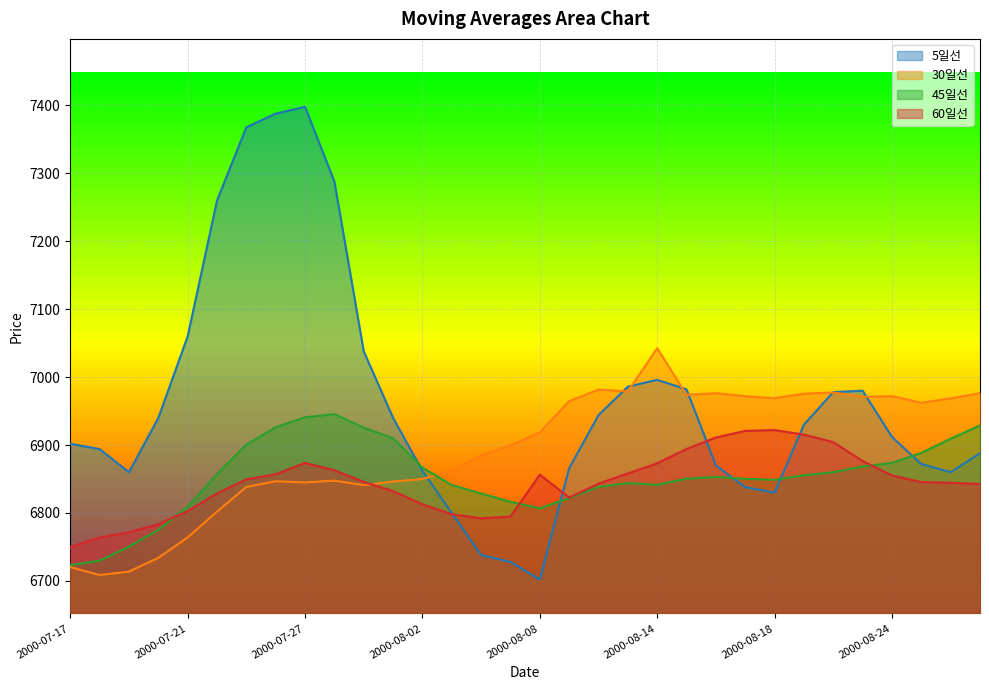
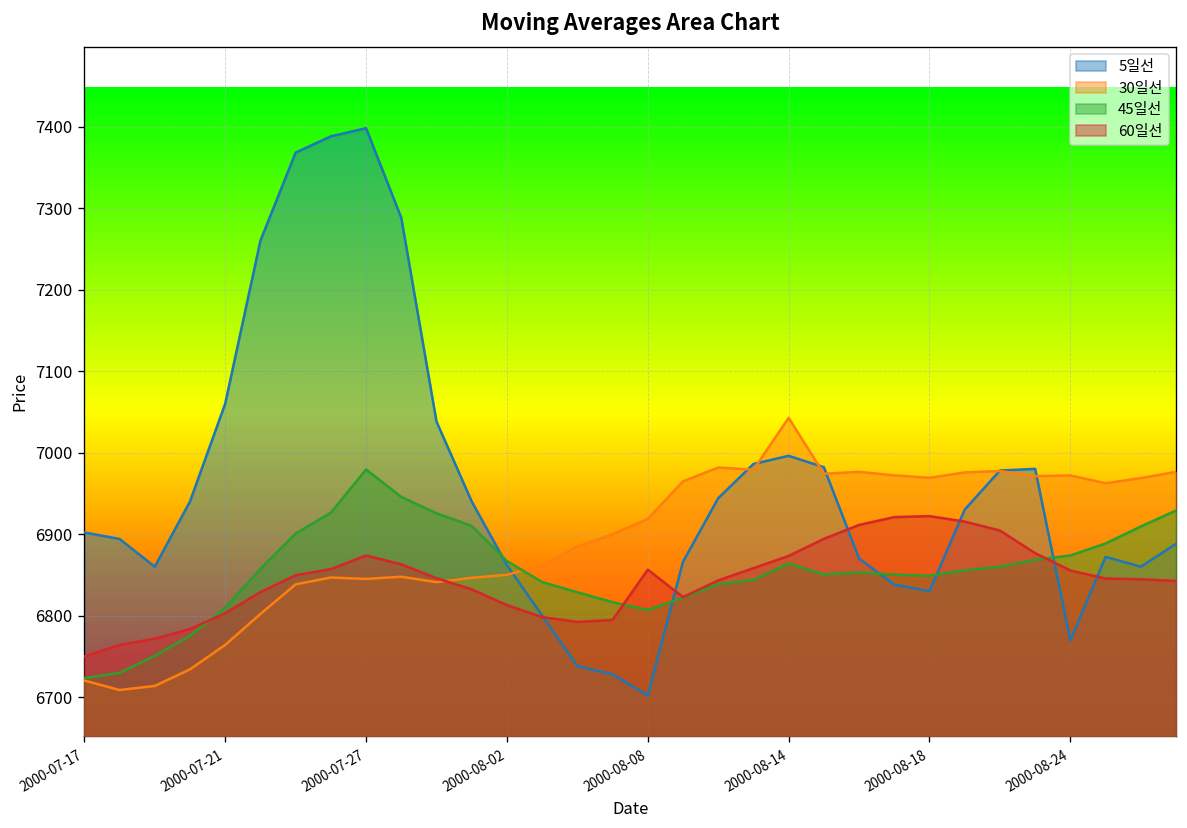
45일선, 2000-07-27: 6940 -> 6980
45일선, 2000-08-14: 6840 -> 6860
5일선, 2000-08-24: 6910 -> 6770
